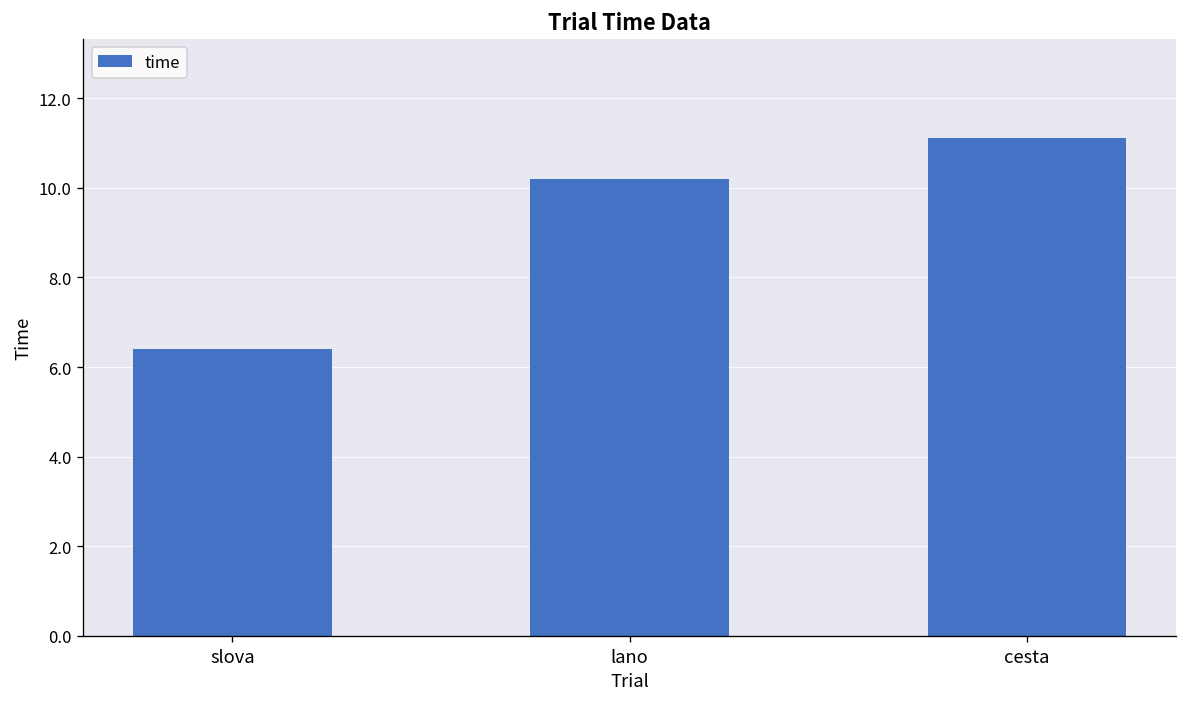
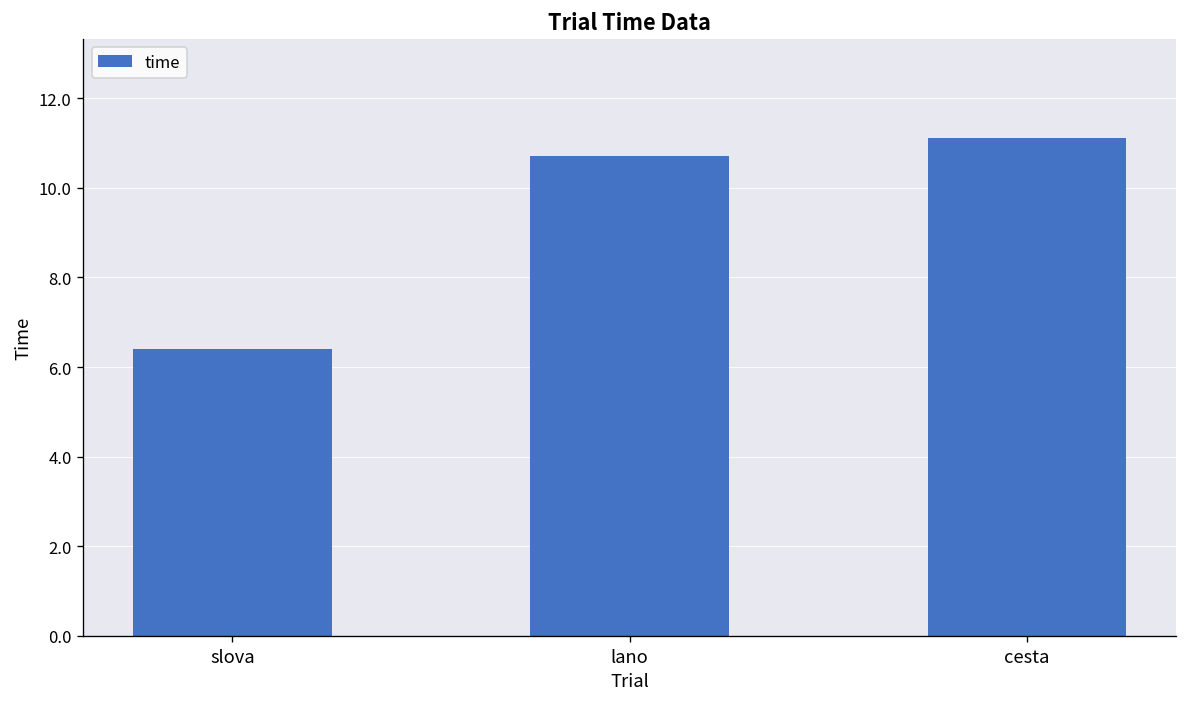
lano: 10.2 -> 10.7
